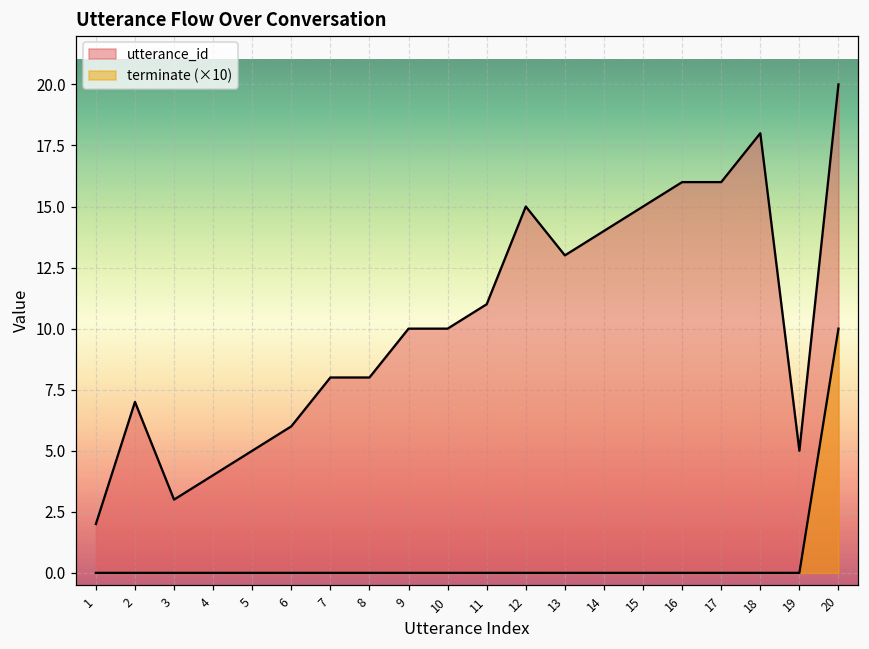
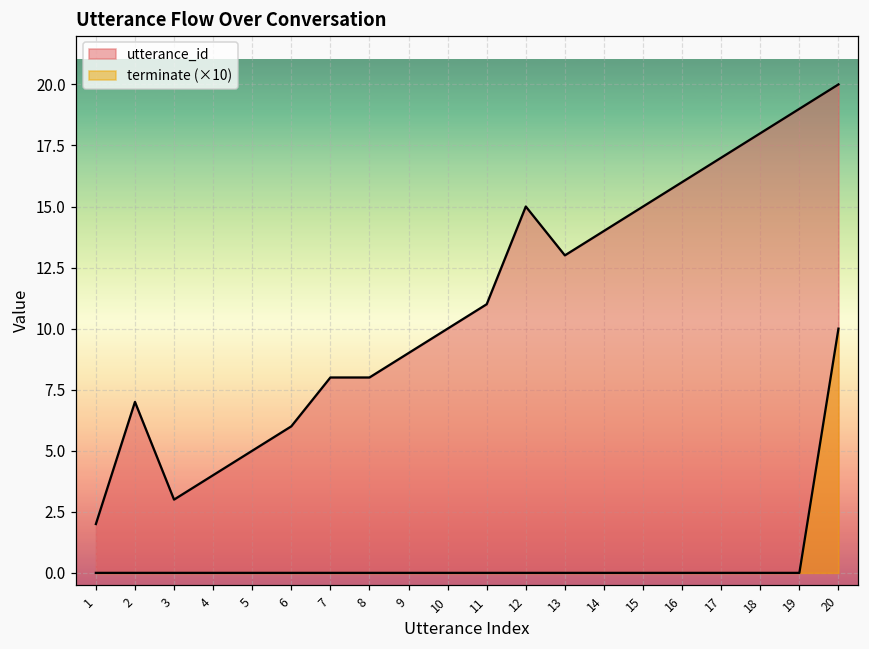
utterance_id, 9: 10 -> 9
utterance_id, 17: 16 -> 17
utterance_id, 19: 5 -> 19
